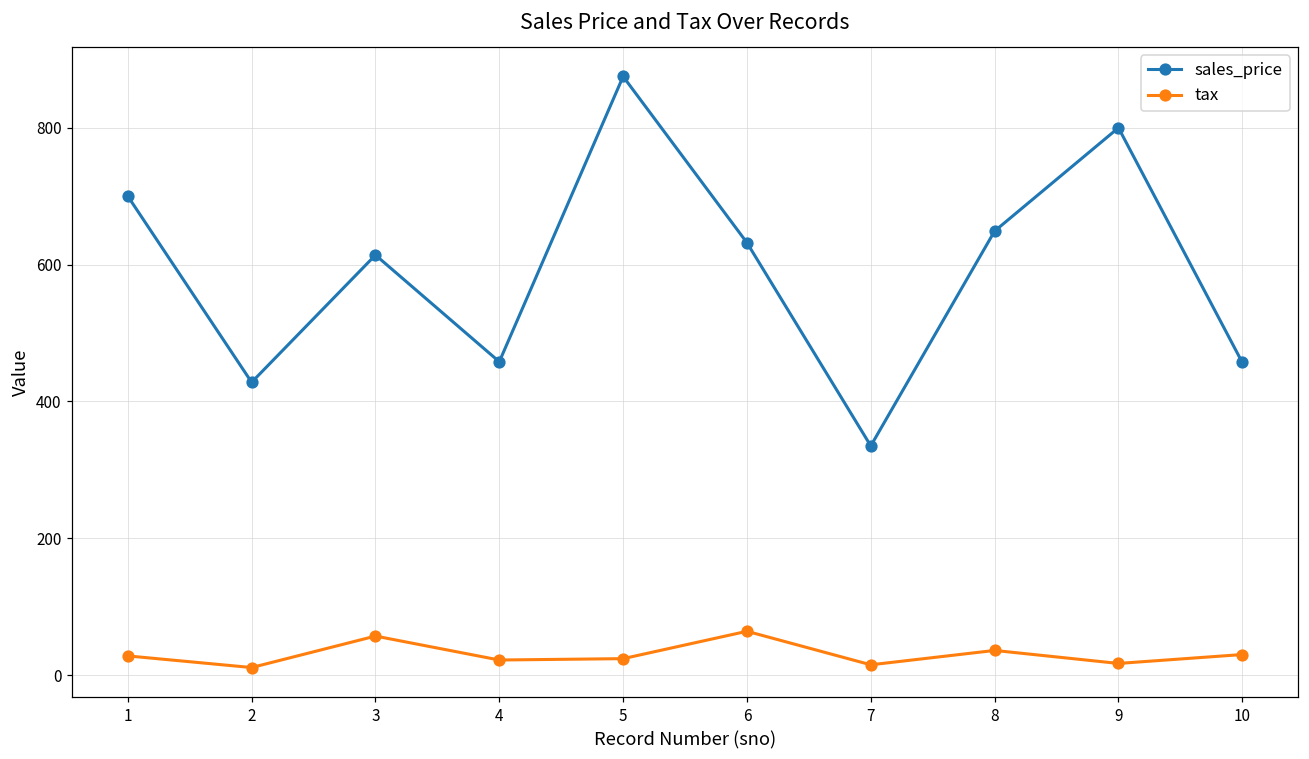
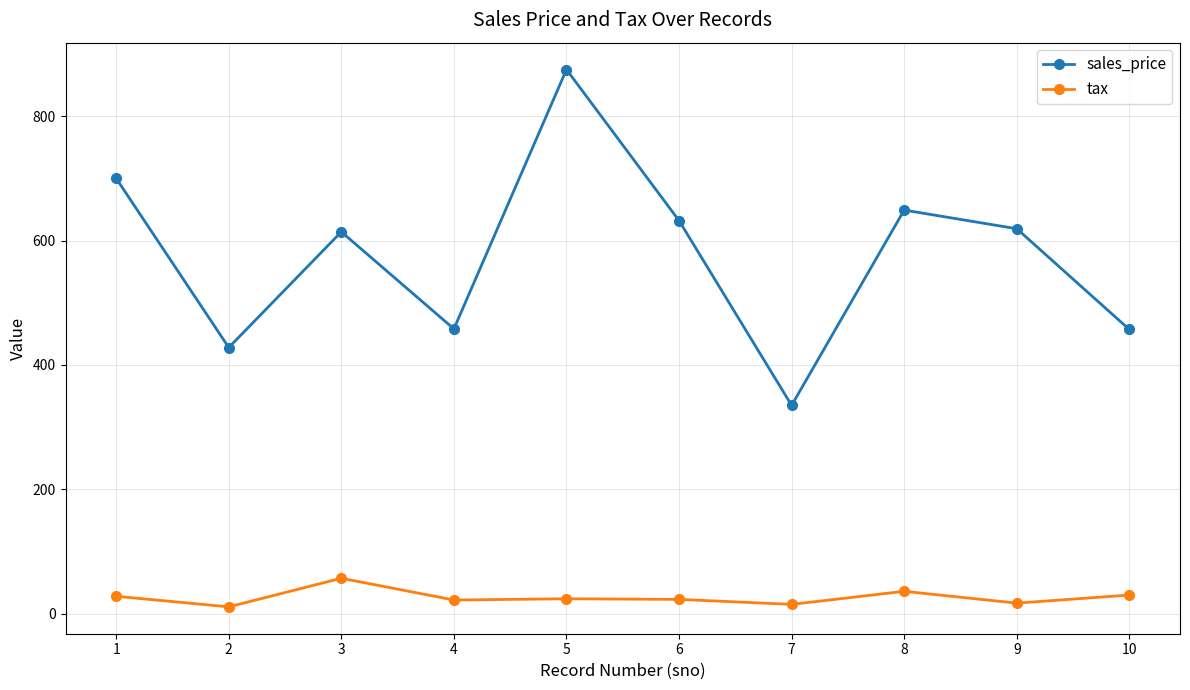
tax, 6: 60 -> 20
sales_price, 9: 800 -> 620
